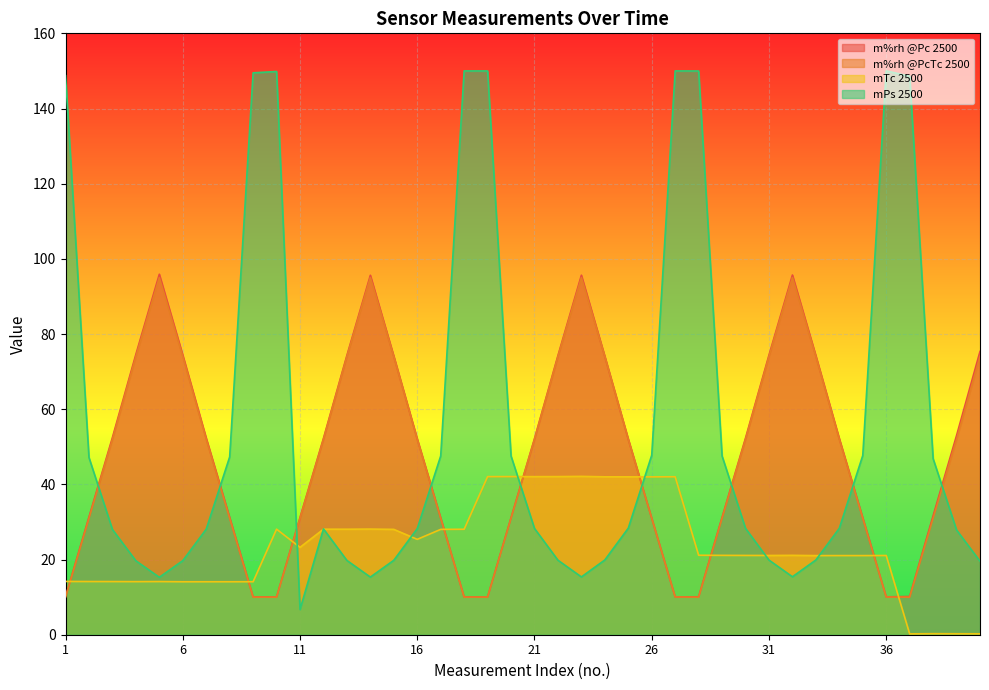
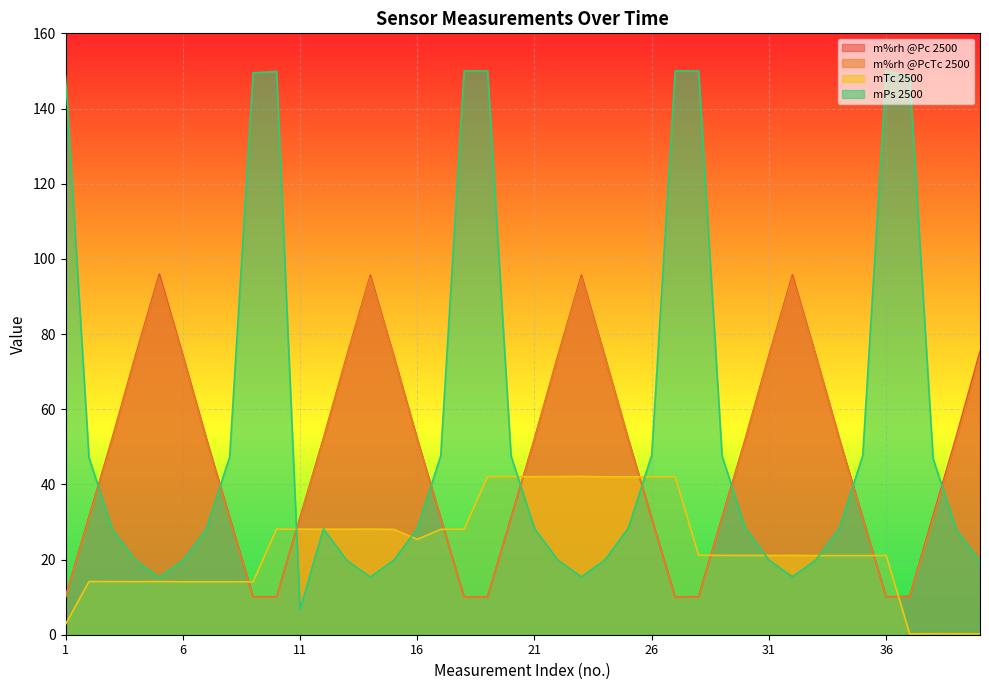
mTc 2500, 1: 14 -> 3
mTc 2500, 11: 23 -> 28
